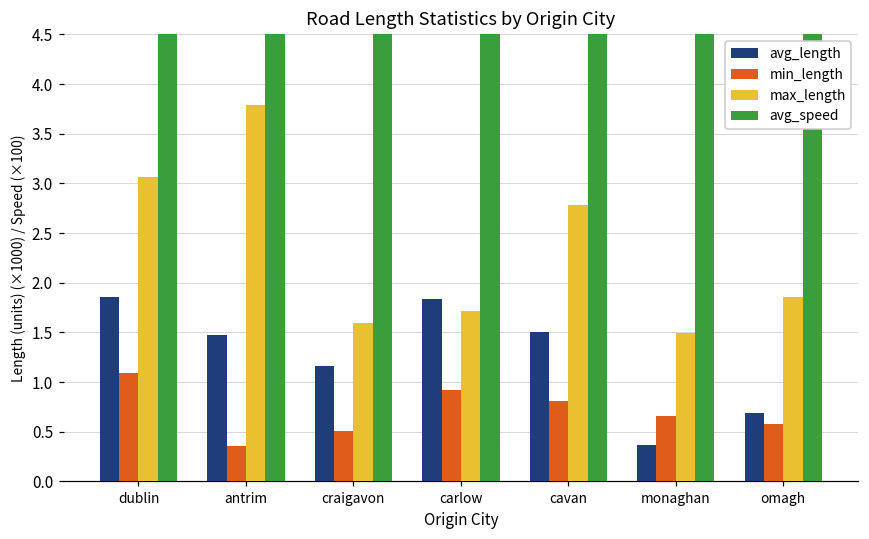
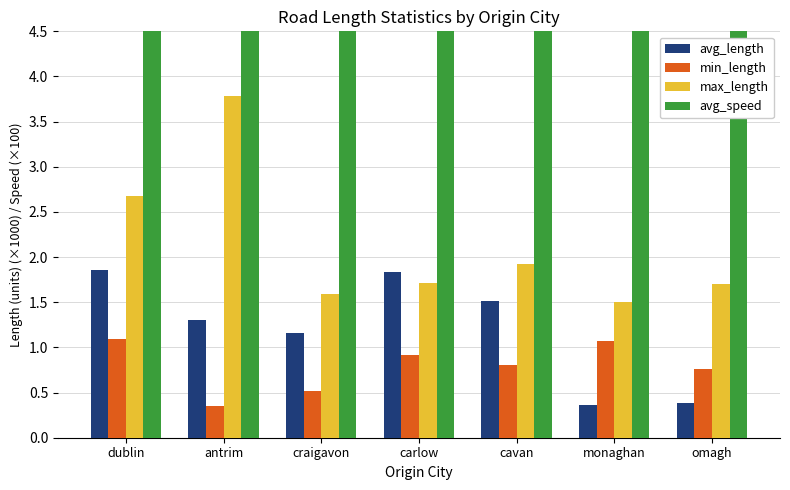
max_length, dublin: 3.1 -> 2.7
avg_length, antrim: 1.5 -> 1.3
max_length, cavan: 2.8 -> 1.9
min_length, monaghan: 0.7 -> 1.1
avg_length, omagh: 0.7 -> 0.4
min_length, omagh: 0.6 -> 0.8
max_length, omagh: 1.9 -> 1.7
